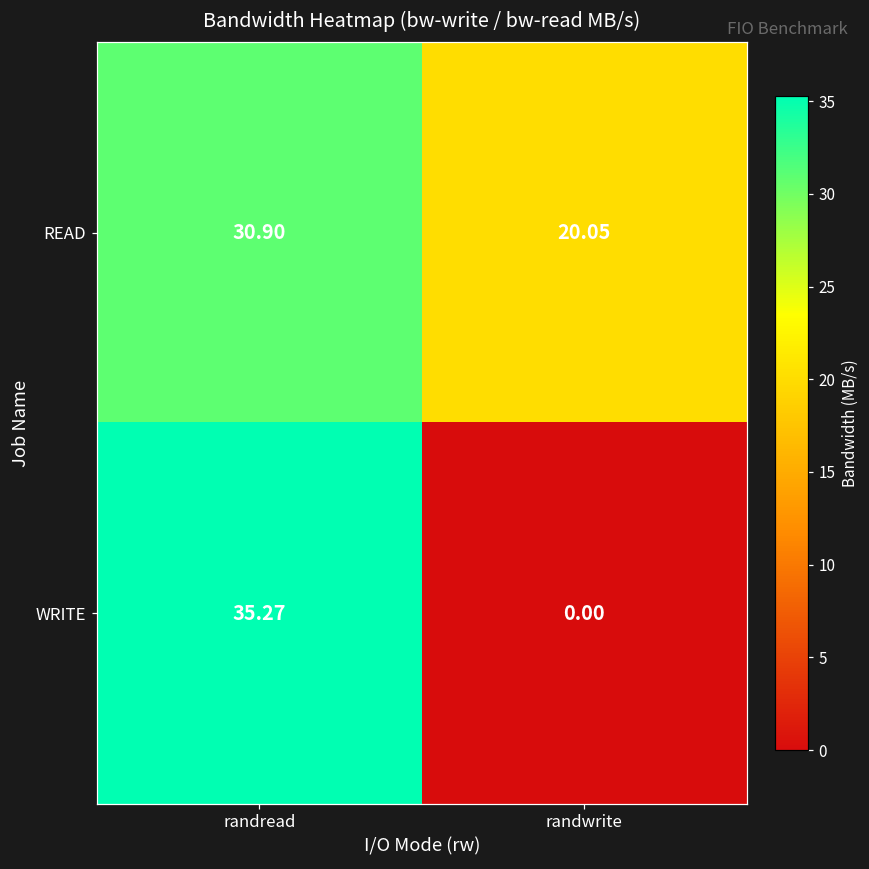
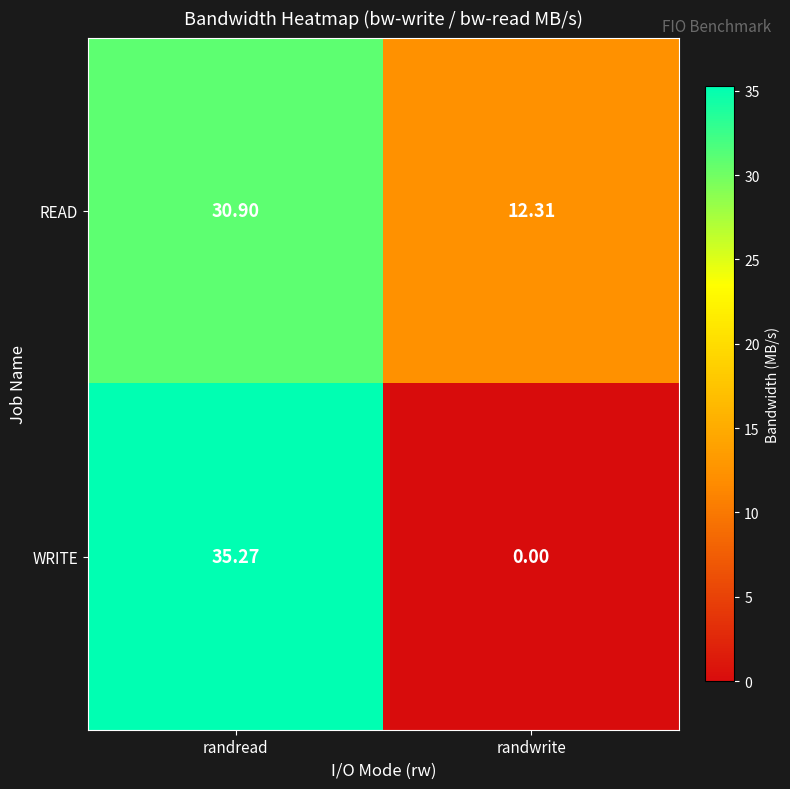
READ, randwrite: 20.05 -> 12.31
